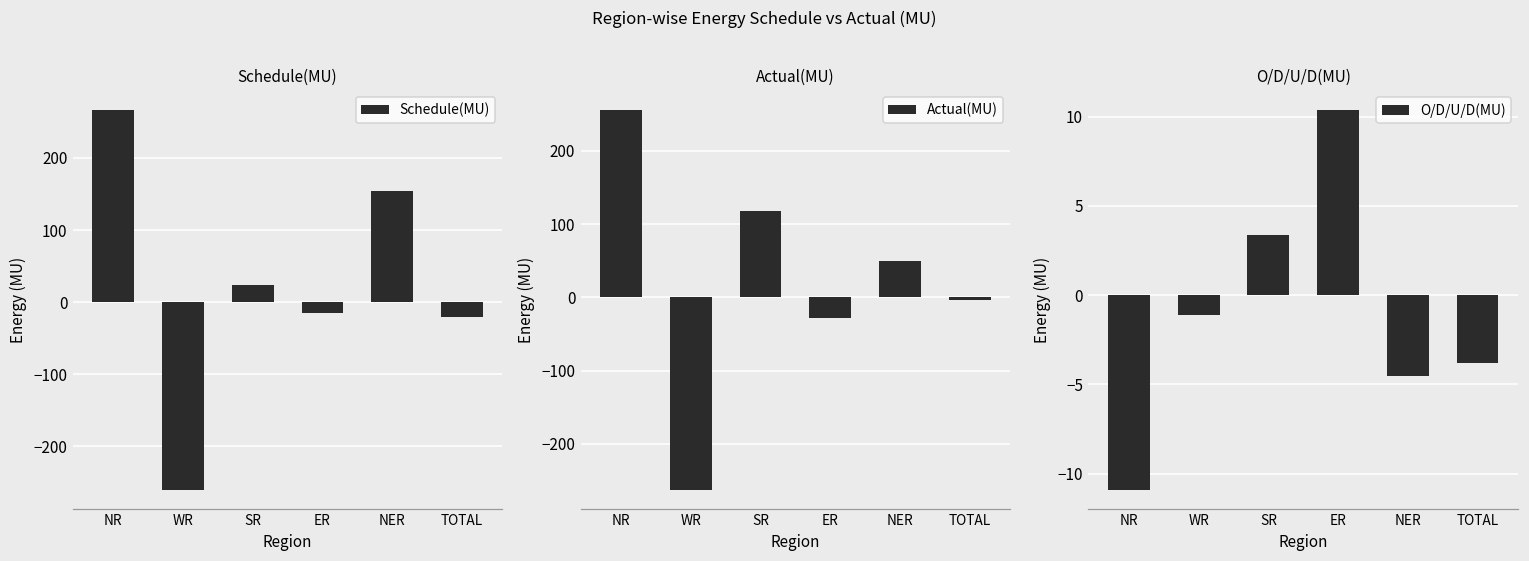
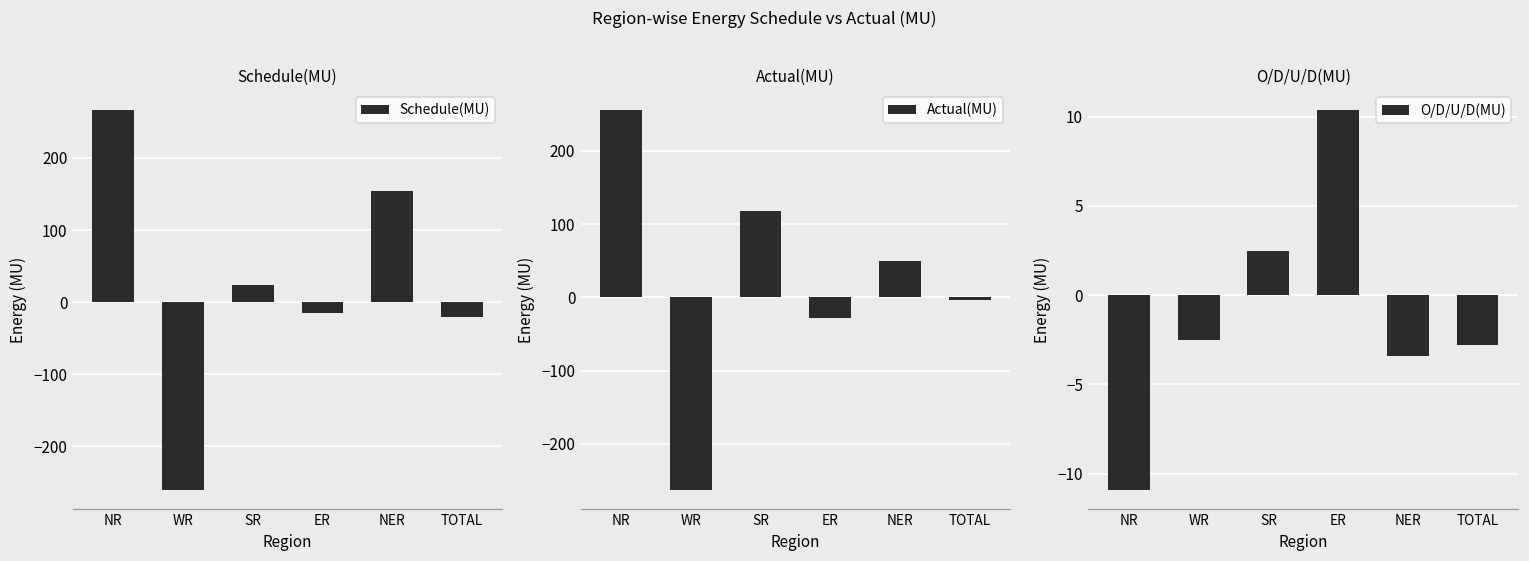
O/D/U/D(MU), WR: -1.1 -> -2.5
O/D/U/D(MU), SR: 3.4 -> 2.5
O/D/U/D(MU), NER: -4.5 -> -3.4
O/D/U/D(MU), TOTAL: -3.8 -> -2.8
